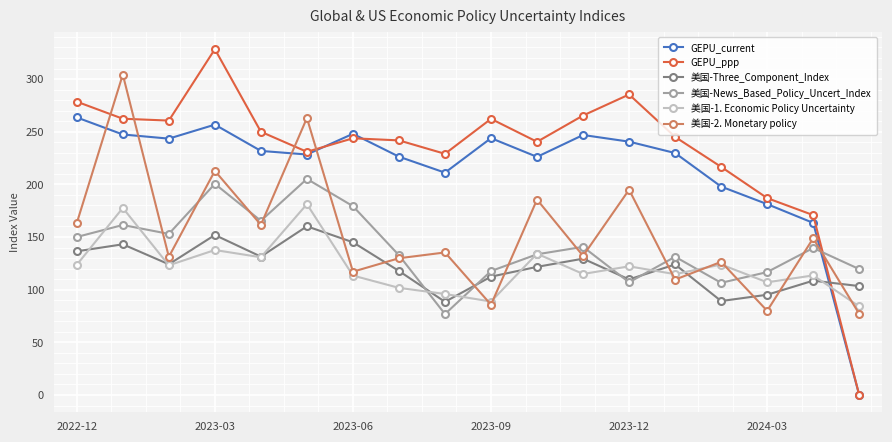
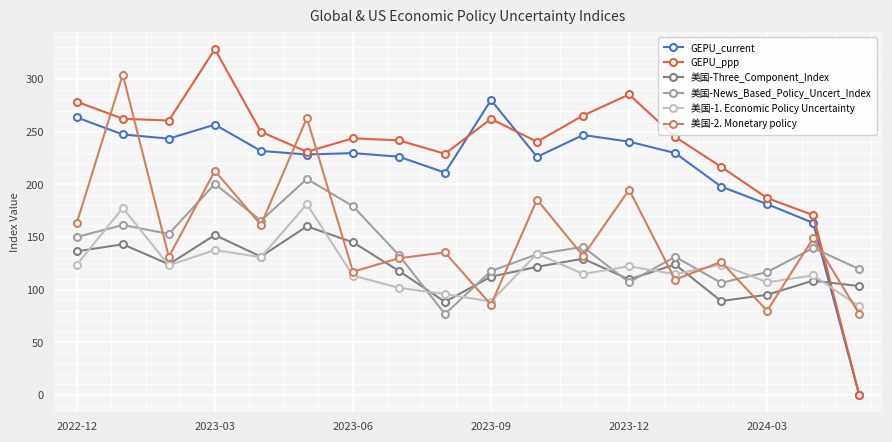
GEPU_current, 2023-06: 248 -> 230
GEPU_current, 2023-09: 244 -> 280
